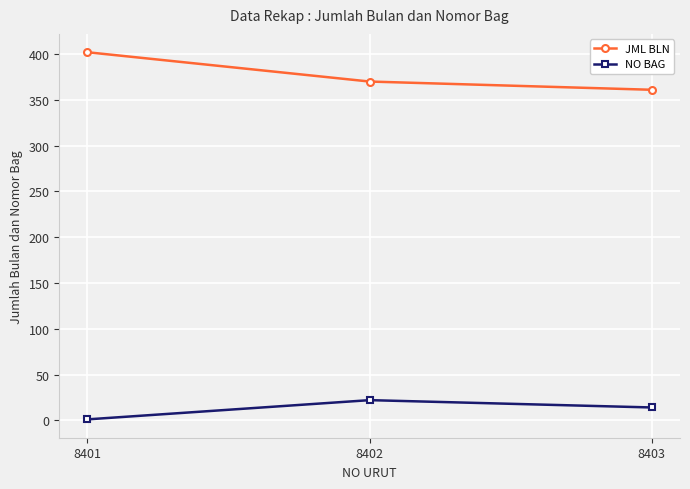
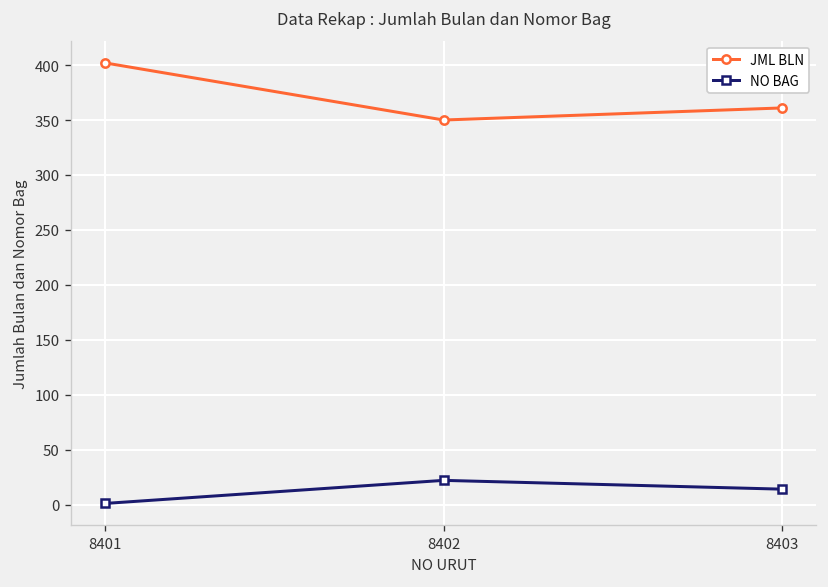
JML BLN, 8402: 370 -> 350
